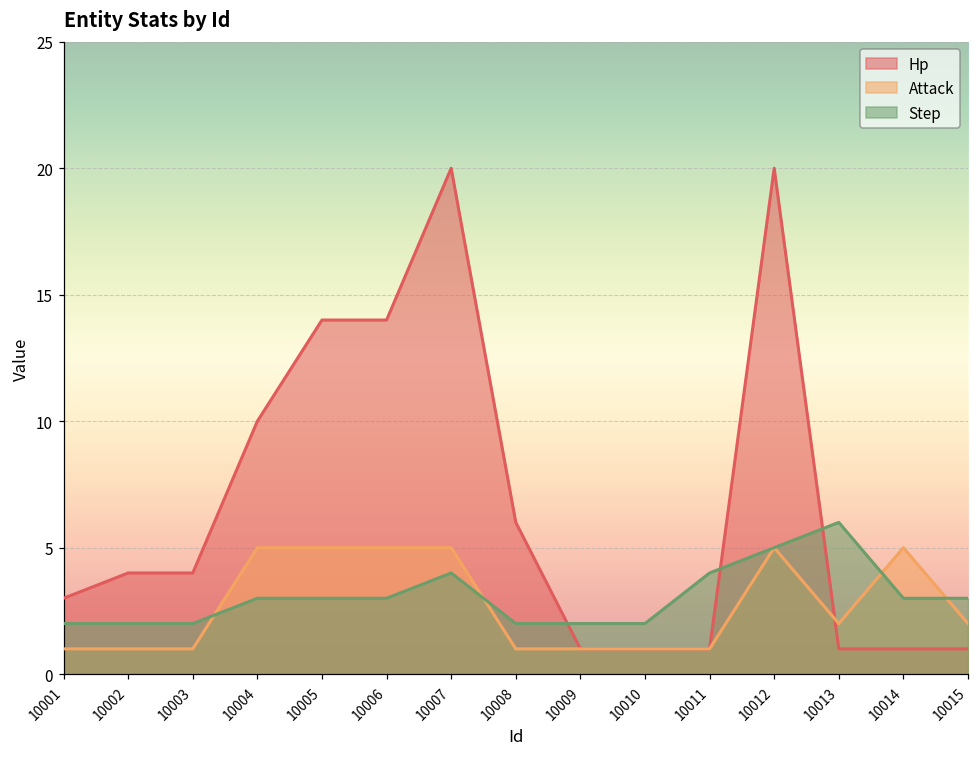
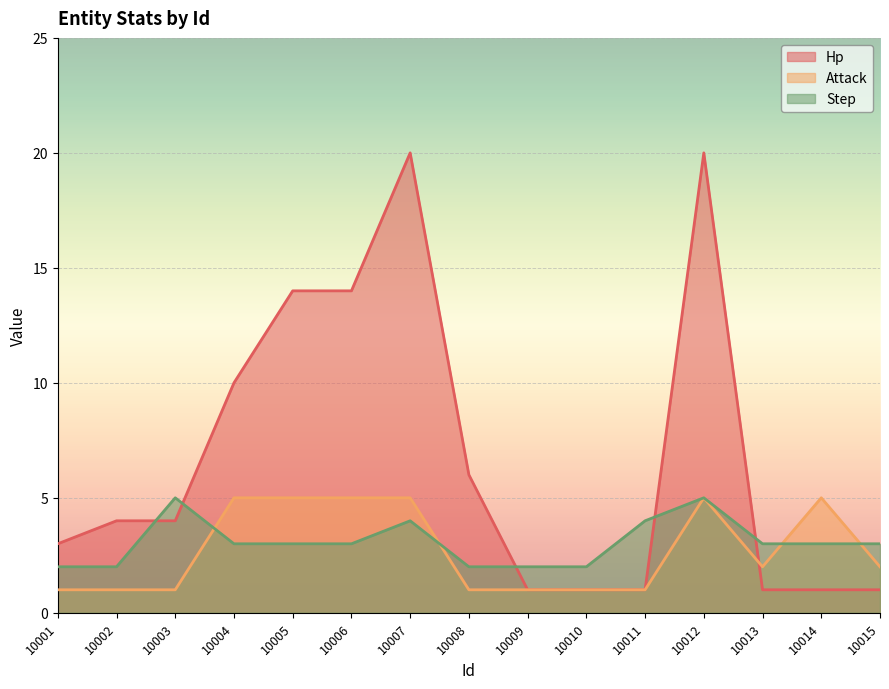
Step, 10003: 2 -> 5
Step, 10013: 6 -> 3
